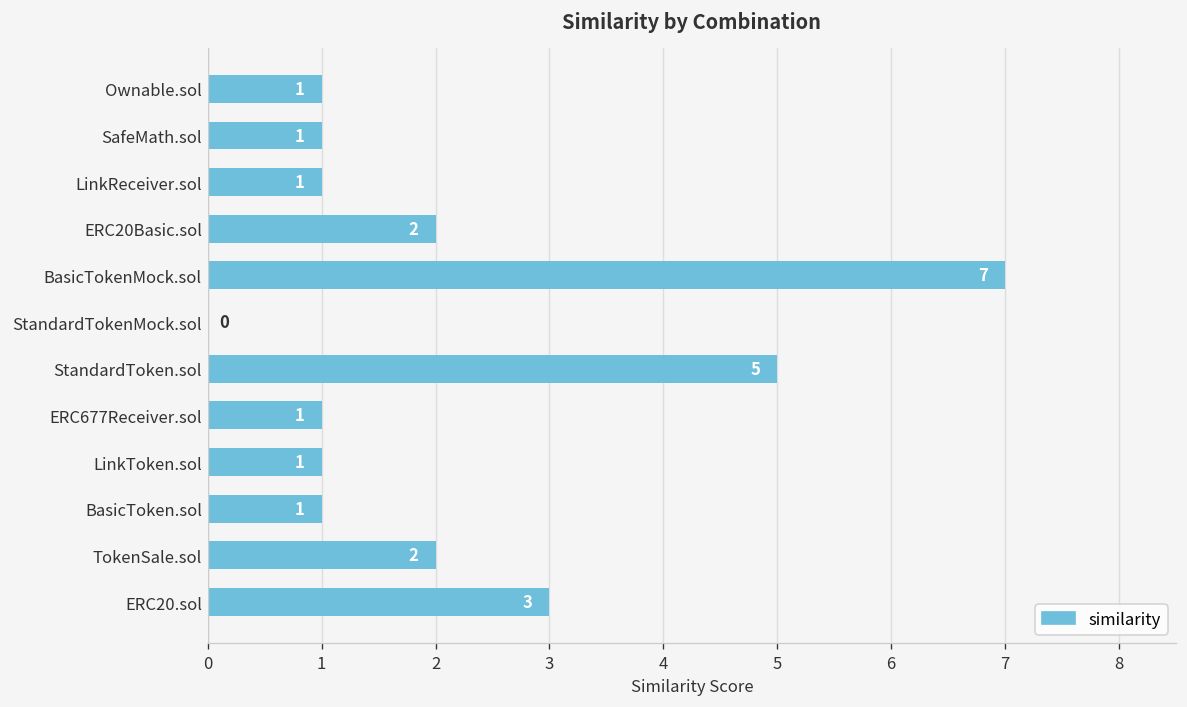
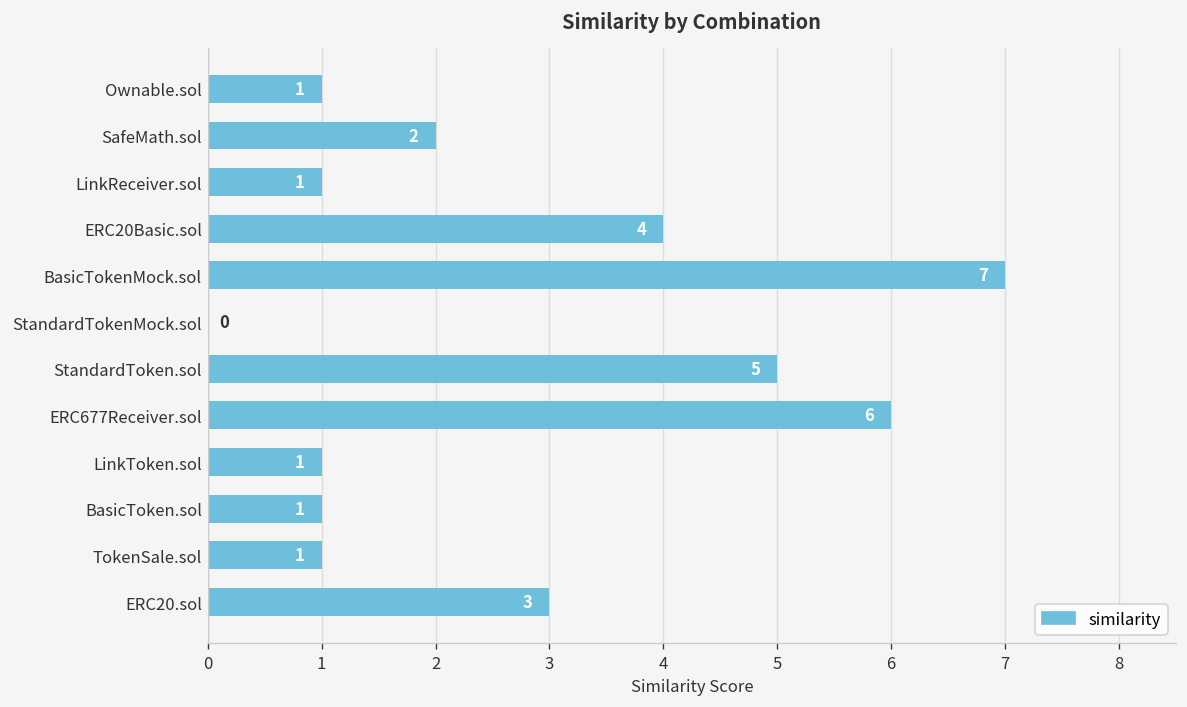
SafeMath.sol: 1 -> 2
ERC20Basic.sol: 2 -> 4
ERC677Receiver.sol: 1 -> 6
TokenSale.sol: 2 -> 1
